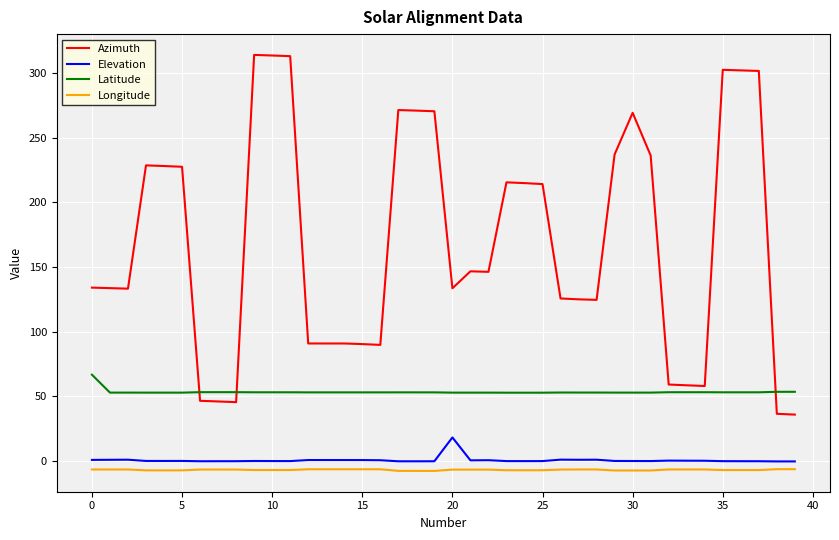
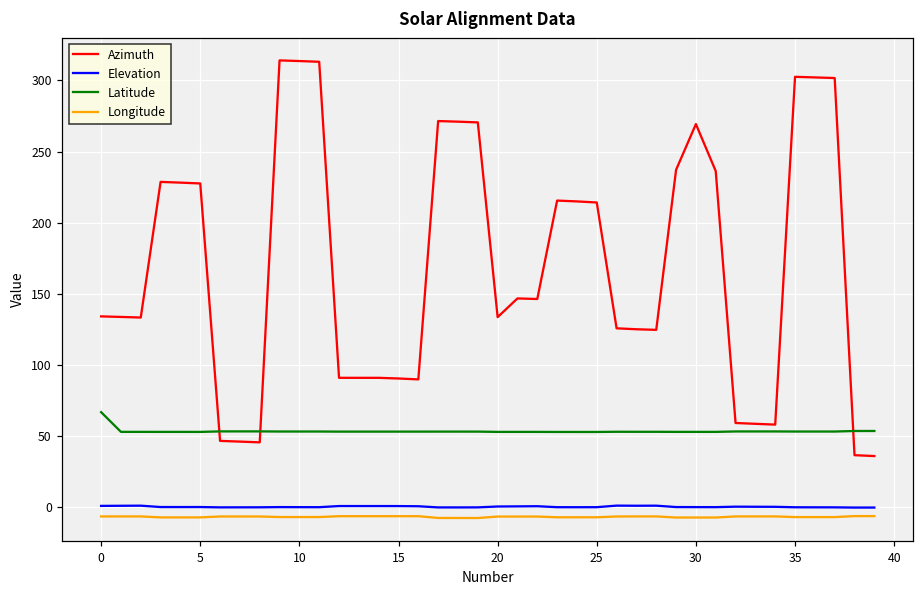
Elevation, 20: 18 -> 0
